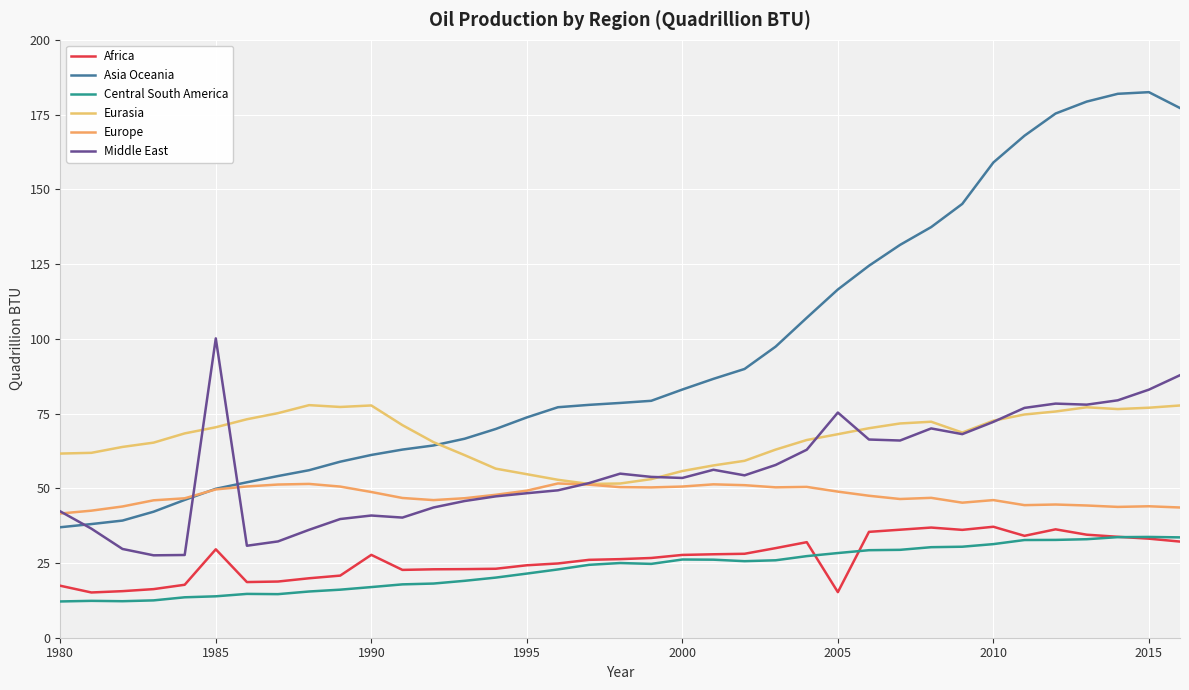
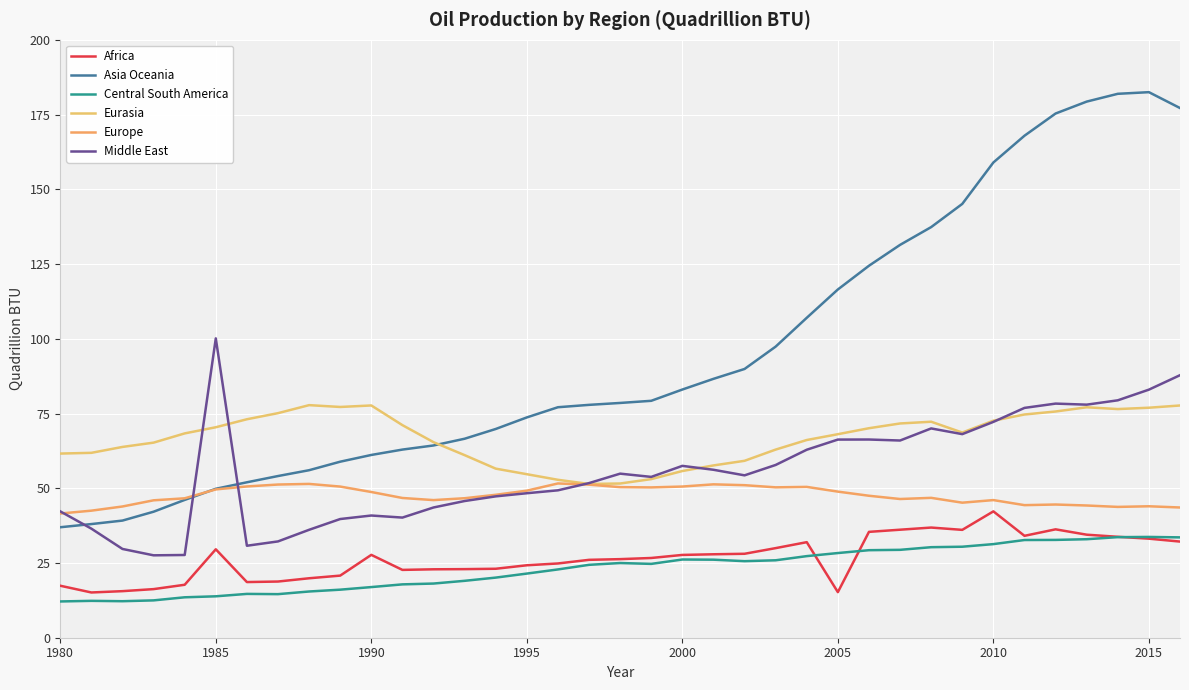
Middle East, 2000: 53 -> 57
Middle East, 2005: 75 -> 66
Africa, 2010: 37 -> 42
